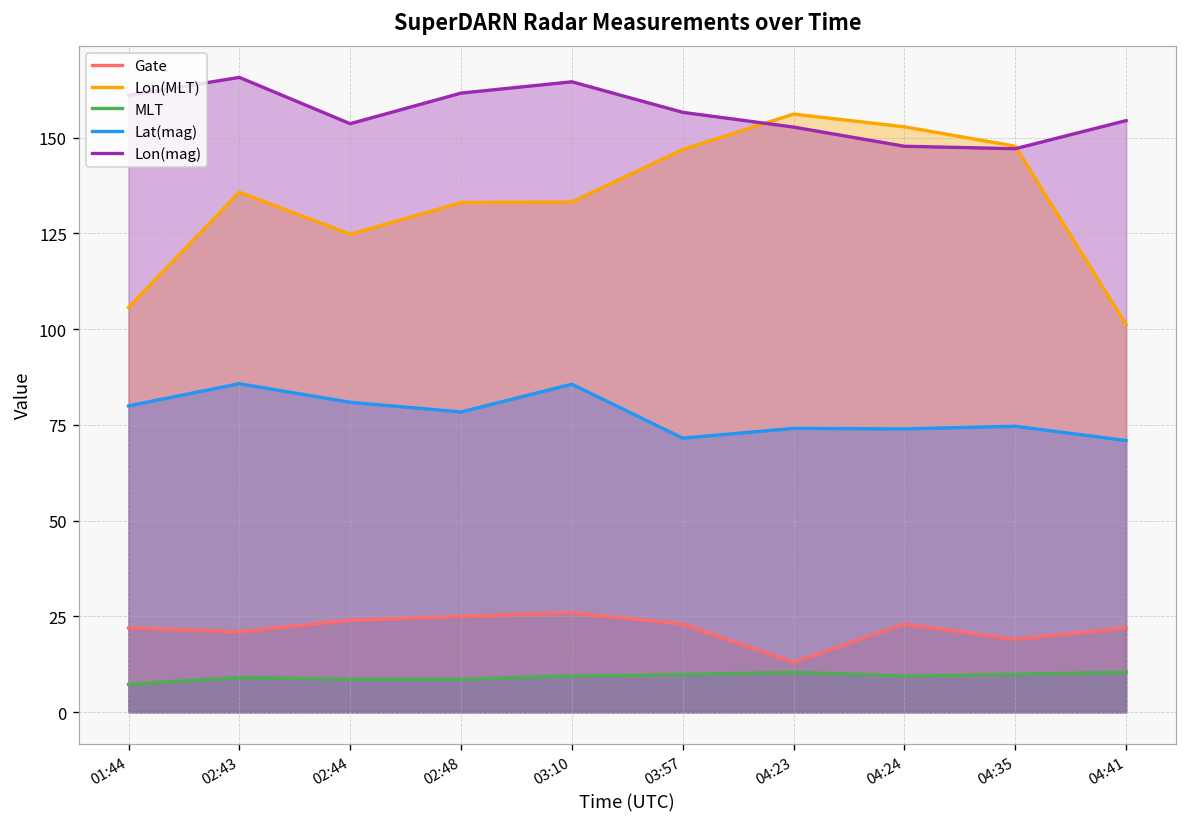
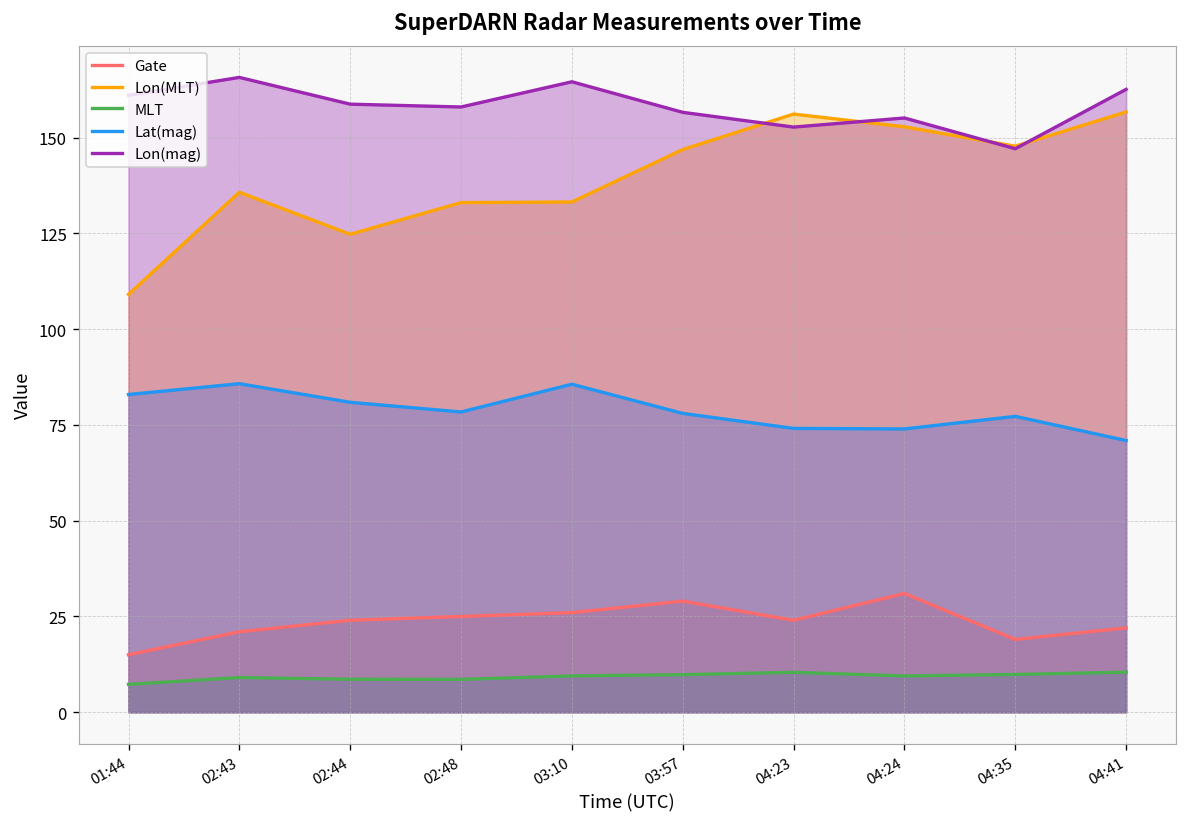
Gate, 01:44: 22 -> 15
Lon(MLT), 01:44: 106 -> 109
Lat(mag), 01:44: 80 -> 83
Lon(mag), 02:44: 154 -> 159
Lon(mag), 02:48: 162 -> 158
Gate, 03:57: 23 -> 29
Lat(mag), 03:57: 72 -> 78
Gate, 04:23: 13 -> 24
Gate, 04:24: 23 -> 31
Lon(mag), 04:24: 148 -> 155
Lat(mag), 04:35: 75 -> 77
Lon(MLT), 04:41: 101 -> 157
Lon(mag), 04:41: 154 -> 163
